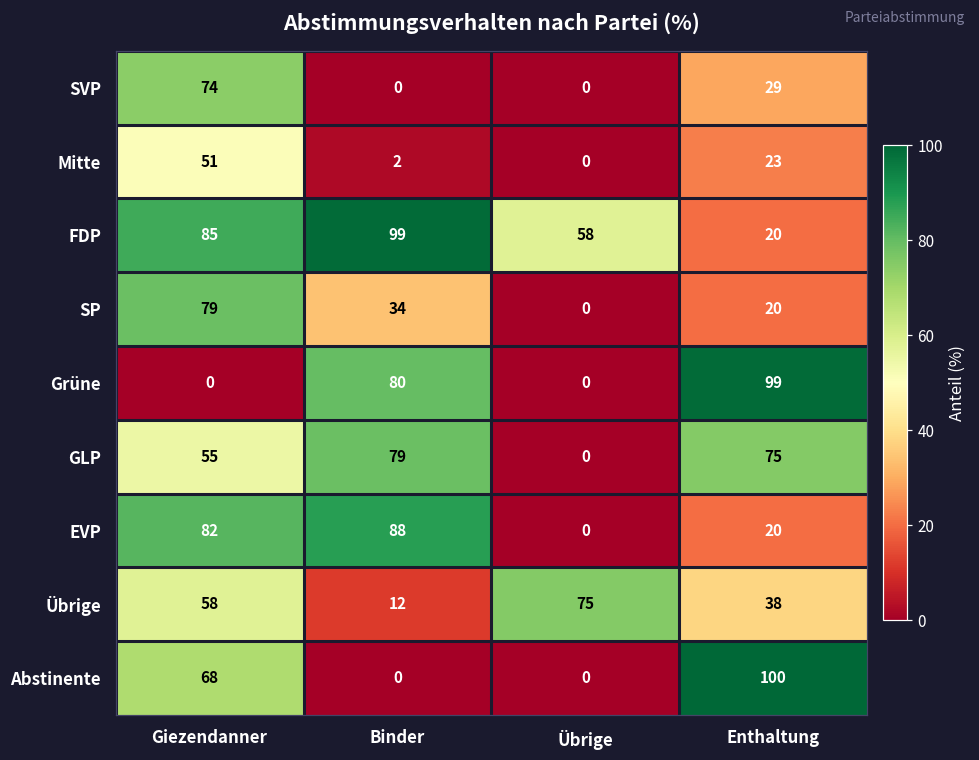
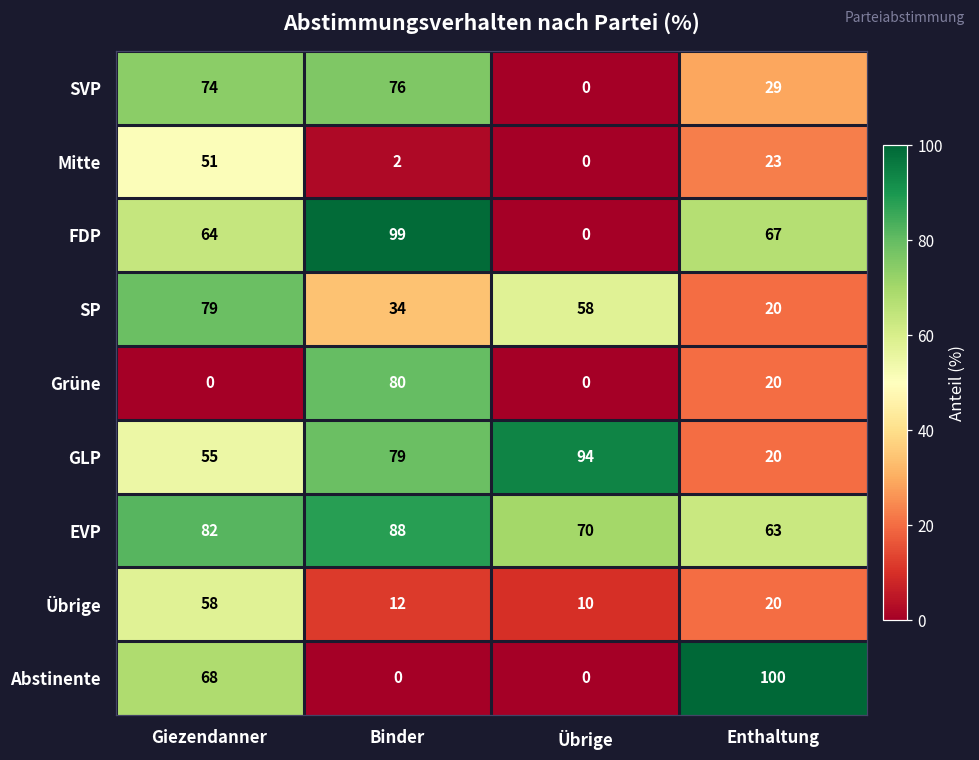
SVP, Binder: 0 -> 76
FDP, Giezendanner: 85 -> 64
FDP, Übrige: 58 -> 0
FDP, Enthaltung: 20 -> 67
SP, Übrige: 0 -> 58
Grüne, Enthaltung: 99 -> 20
GLP, Übrige: 0 -> 94
GLP, Enthaltung: 75 -> 20
EVP, Übrige: 0 -> 70
EVP, Enthaltung: 20 -> 63
Übrige, Übrige: 75 -> 10
Übrige, Enthaltung: 38 -> 20
